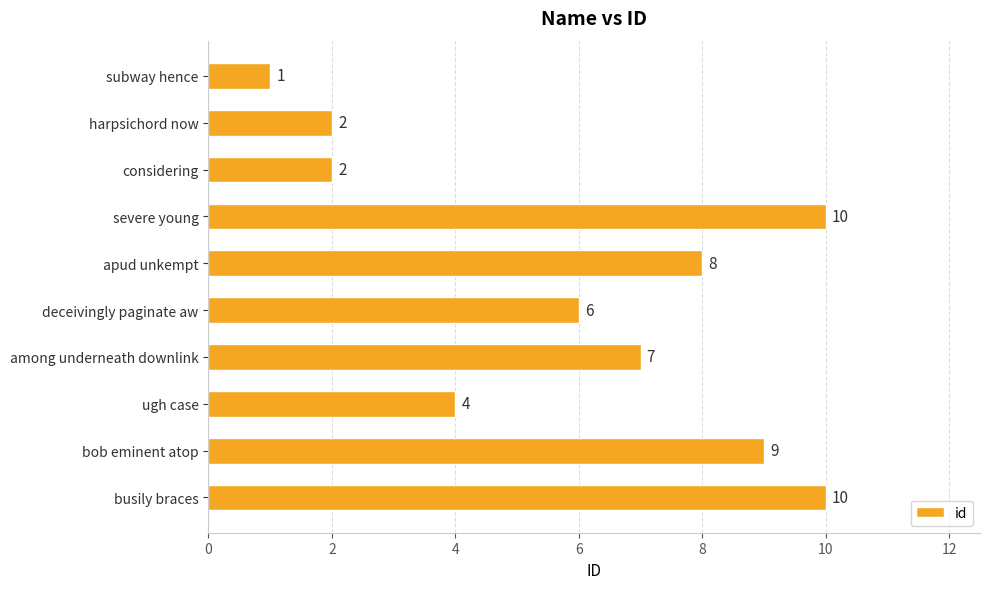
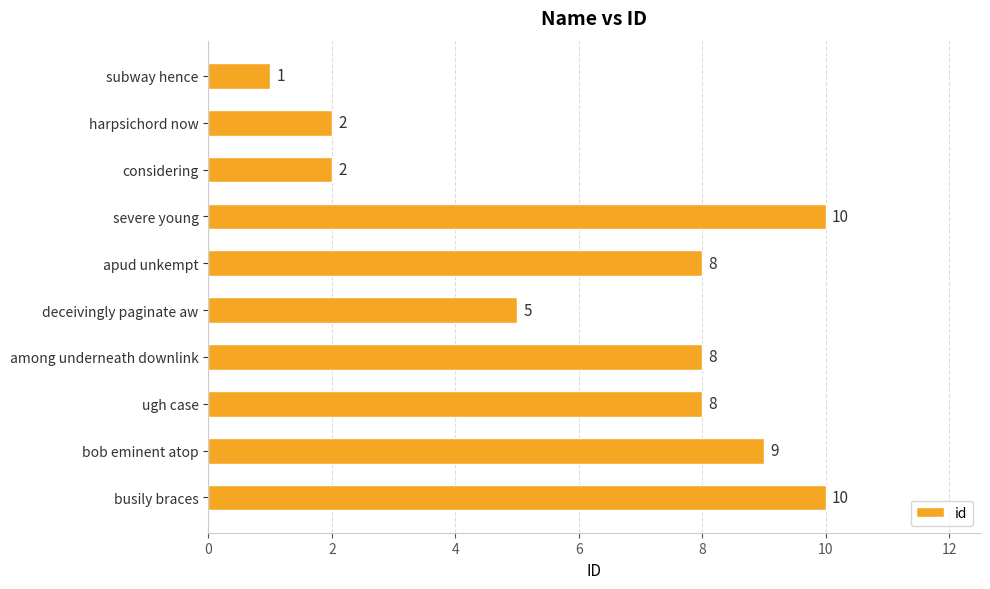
deceivingly paginate aw: 6 -> 5
among underneath downlink: 7 -> 8
ugh case: 4 -> 8
